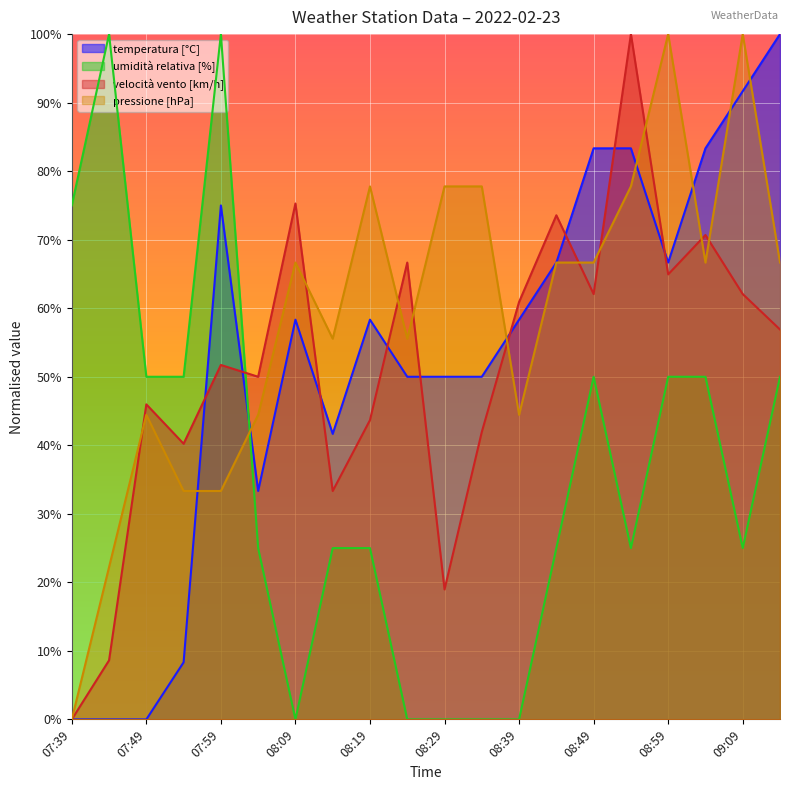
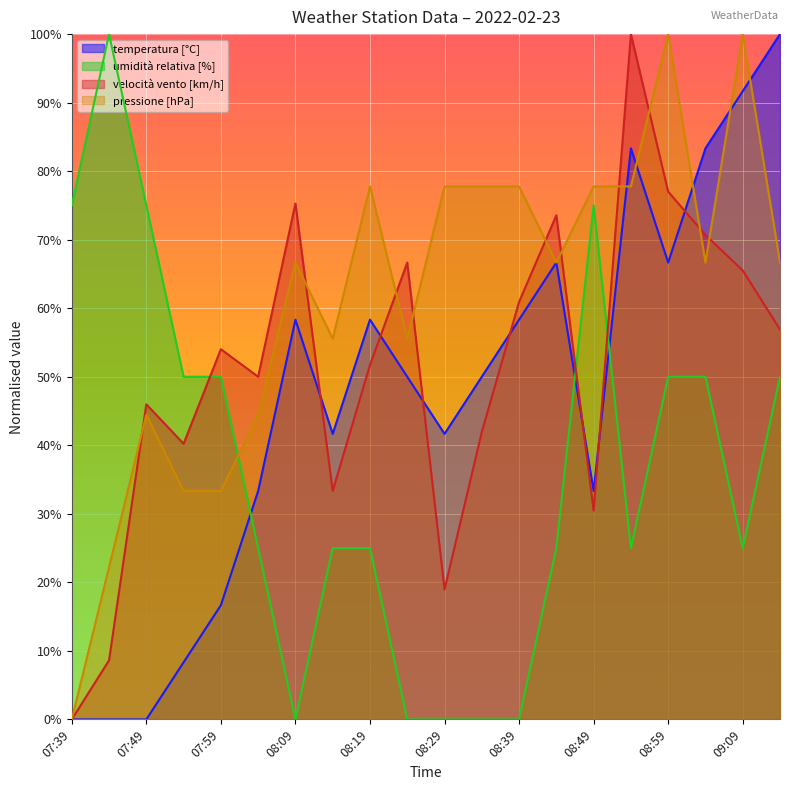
umidità relativa [%], 07:49: 50% -> 75%
temperatura [°C], 07:59: 75% -> 17%
umidità relativa [%], 07:59: 100% -> 50%
velocità vento [km/h], 07:59: 52% -> 54%
velocità vento [km/h], 08:19: 44% -> 52%
temperatura [°C], 08:29: 50% -> 42%
pressione [hPa], 08:39: 44% -> 78%
temperatura [°C], 08:49: 83% -> 33%
umidità relativa [%], 08:49: 50% -> 75%
velocità vento [km/h], 08:49: 62% -> 30%
pressione [hPa], 08:49: 67% -> 78%
velocità vento [km/h], 08:59: 65% -> 77%
velocità vento [km/h], 09:09: 62% -> 66%
